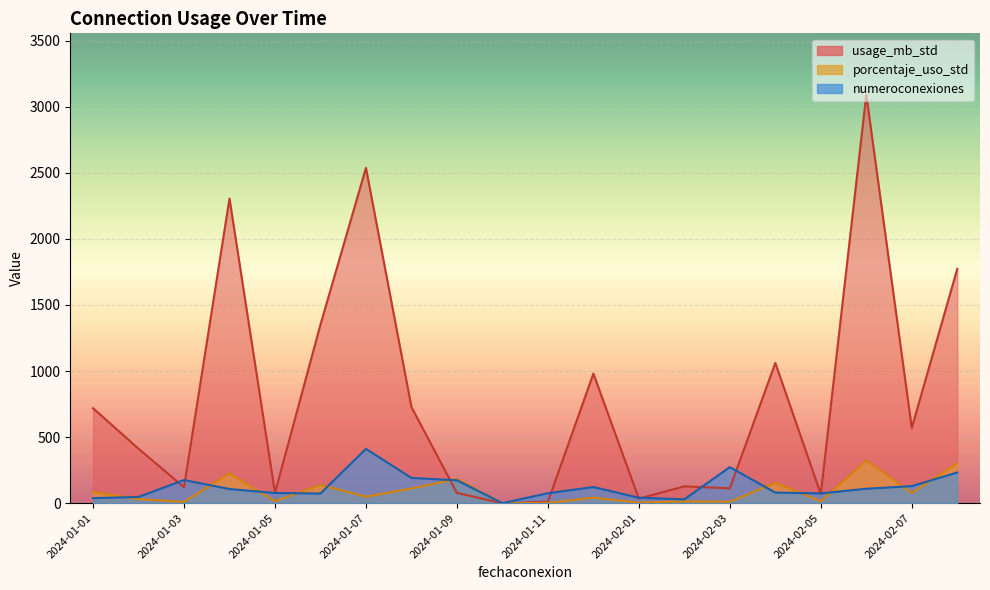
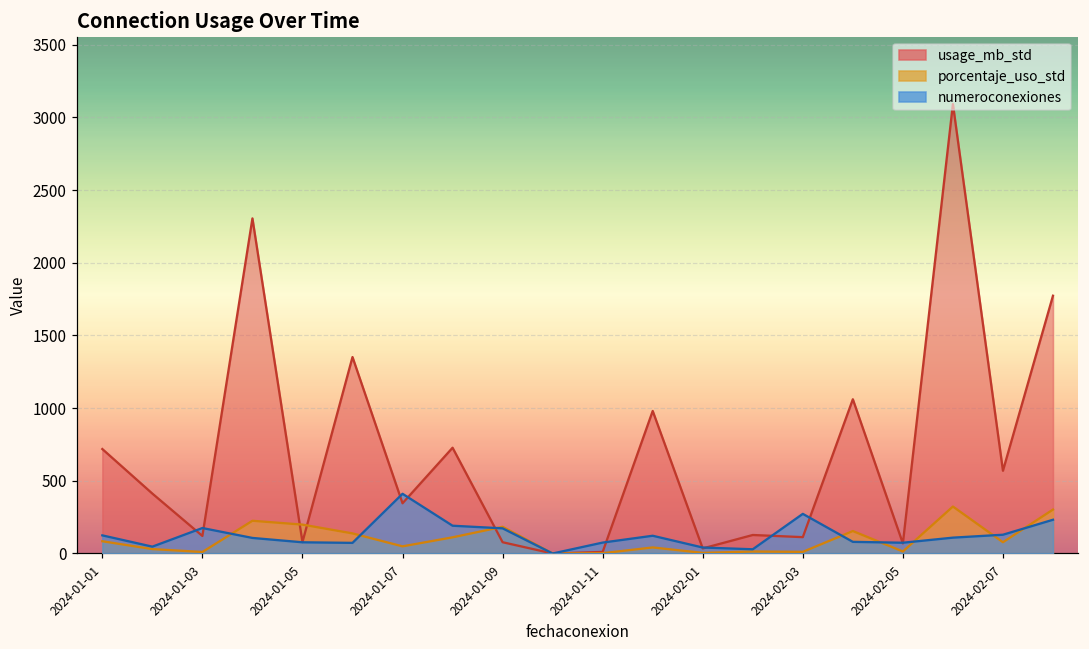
numeroconexiones, 2024-01-01: 40 -> 120
porcentaje_uso_std, 2024-01-05: 20 -> 200
usage_mb_std, 2024-01-07: 2540 -> 350
